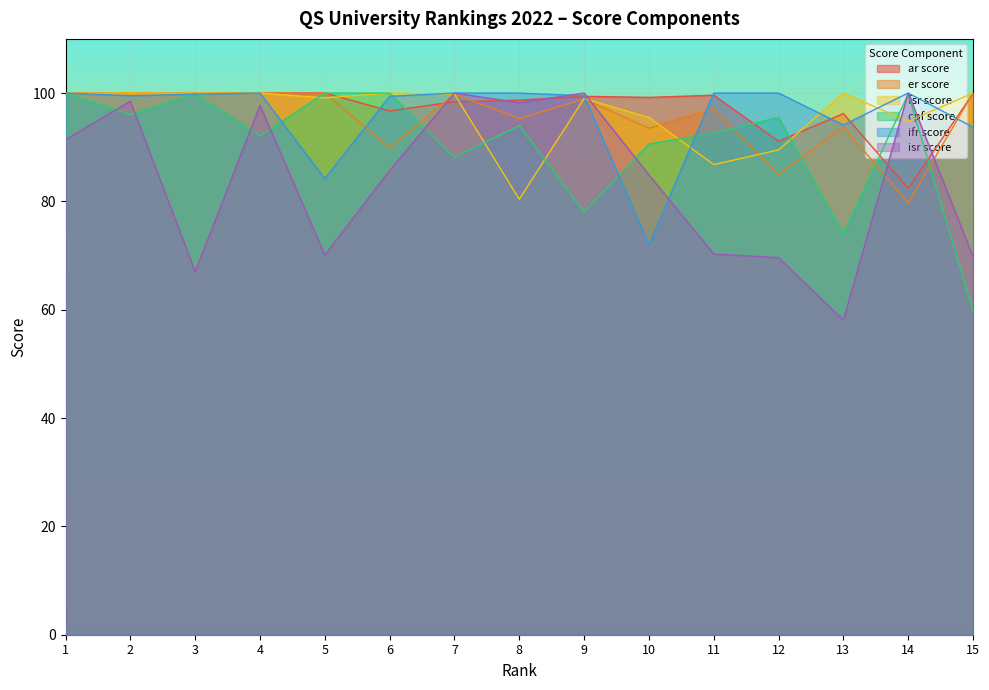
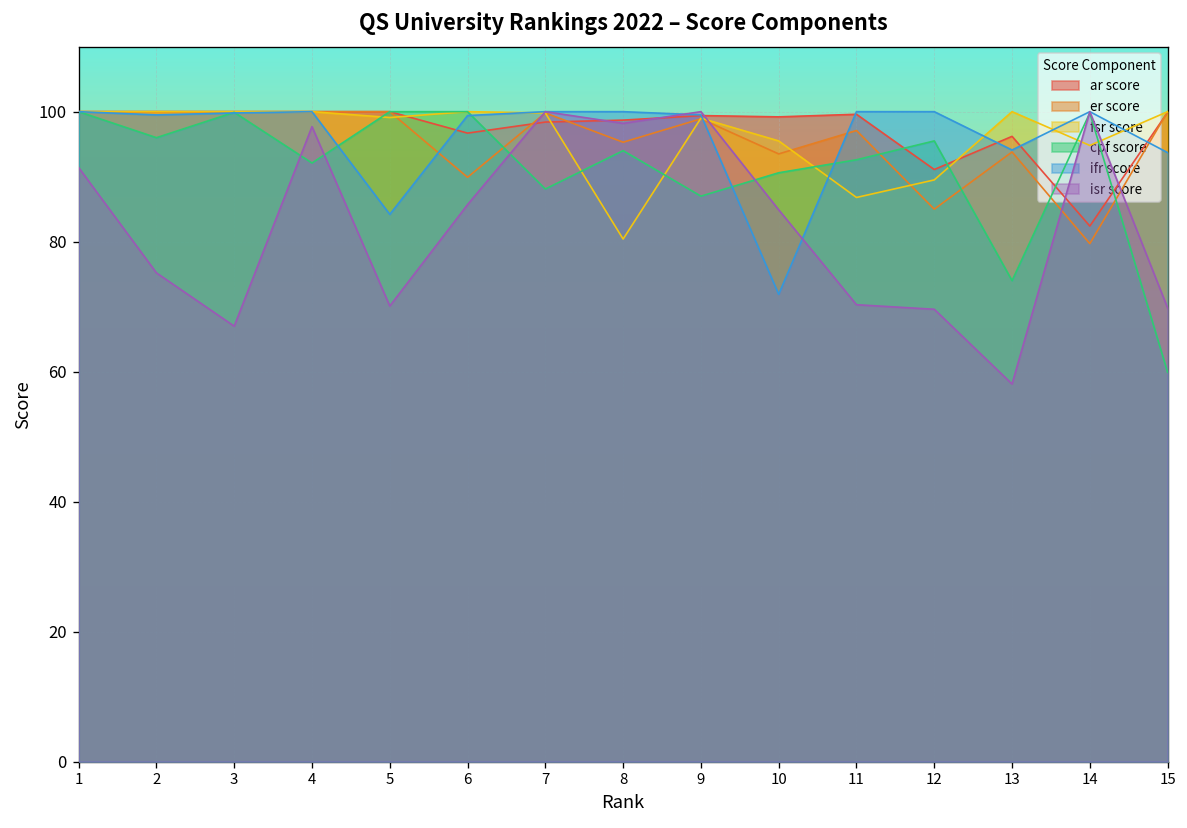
isr score, 2: 99 -> 75
cpf score, 9: 78 -> 87
